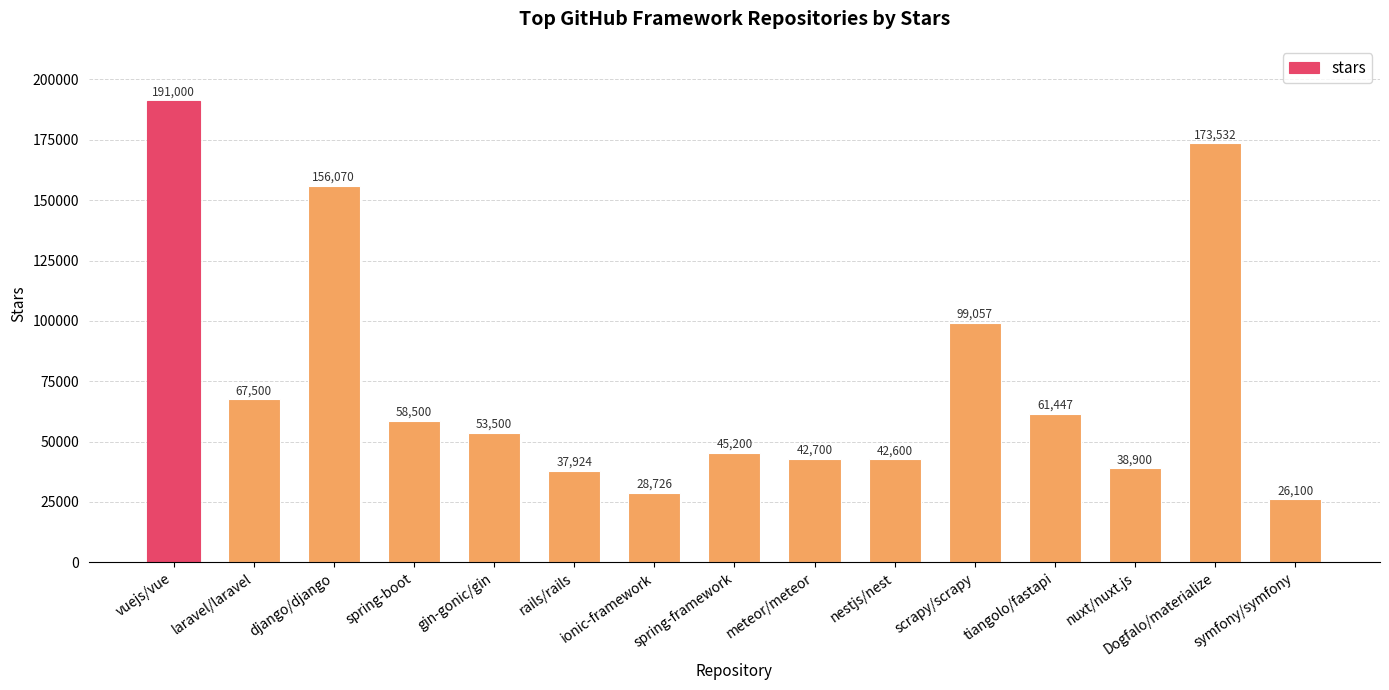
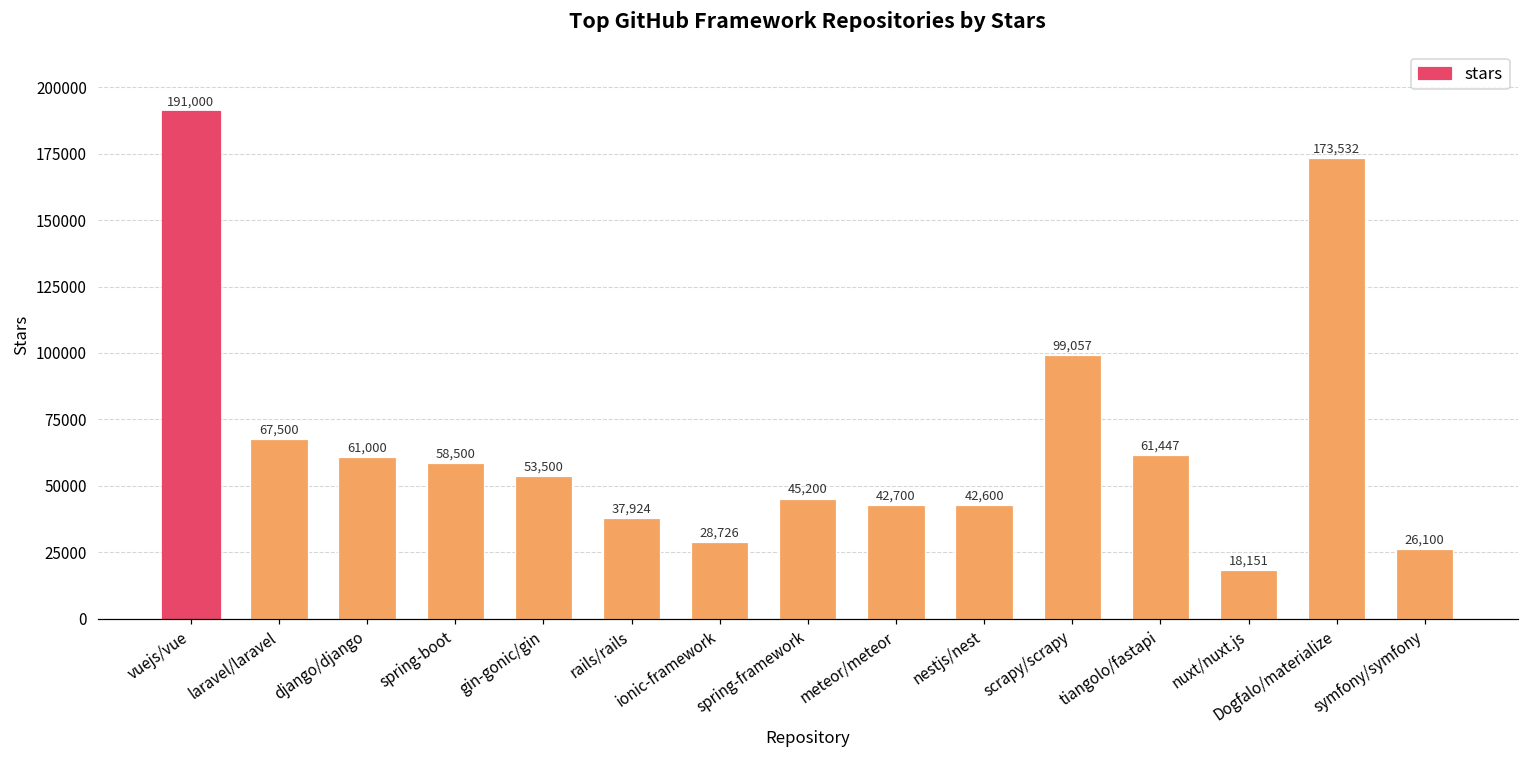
django/django: 156,070 -> 61,000
nuxt/nuxt.js: 38,900 -> 18,151
